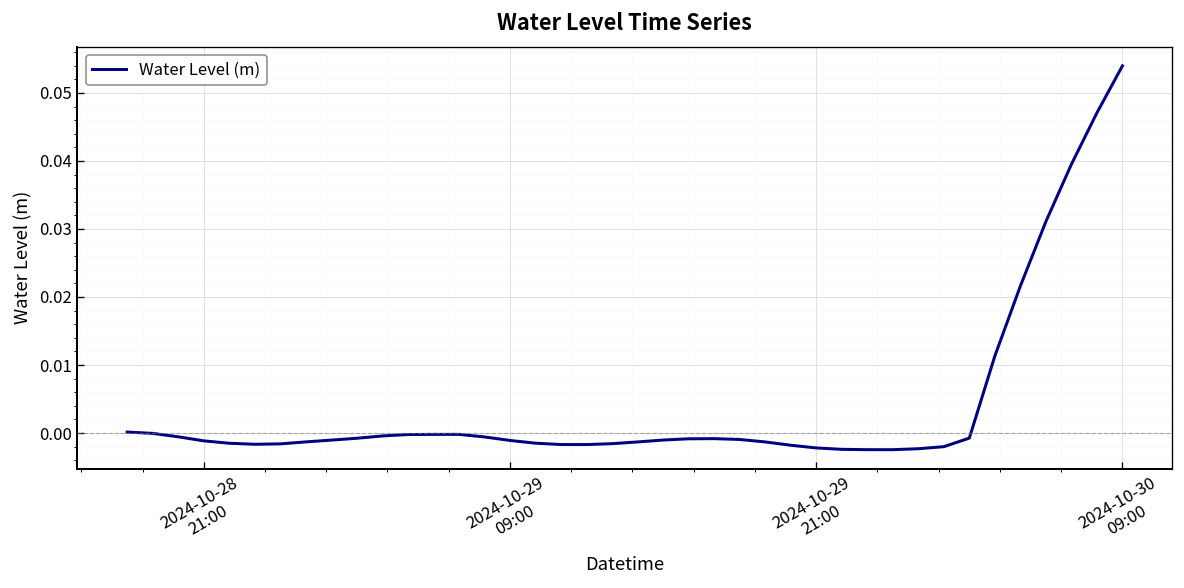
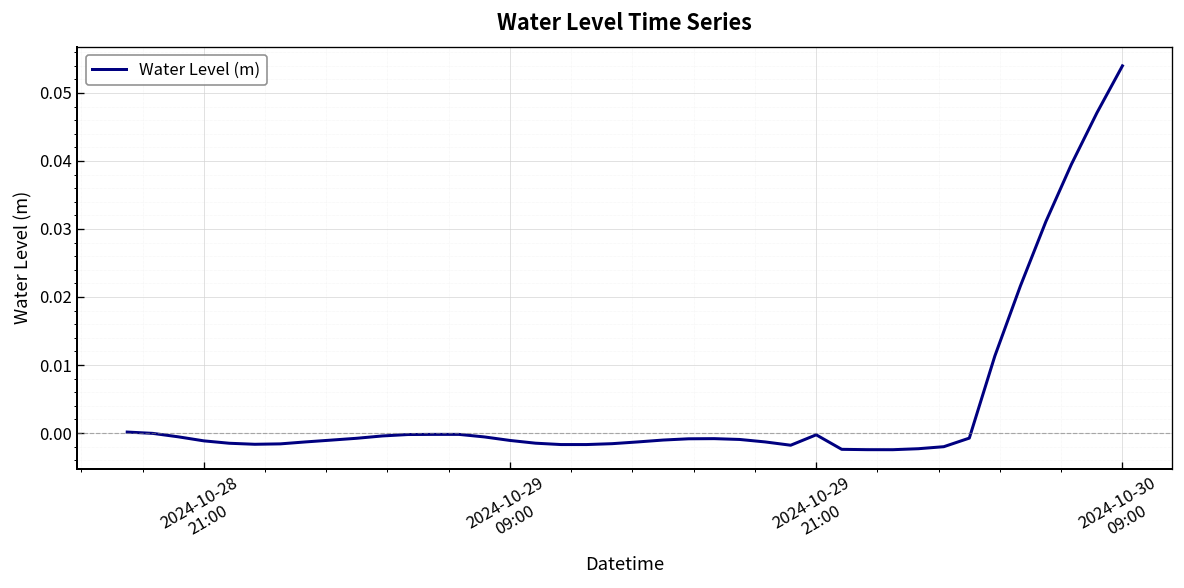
2024-10-29 21:00: -0.002 -> 0.000
